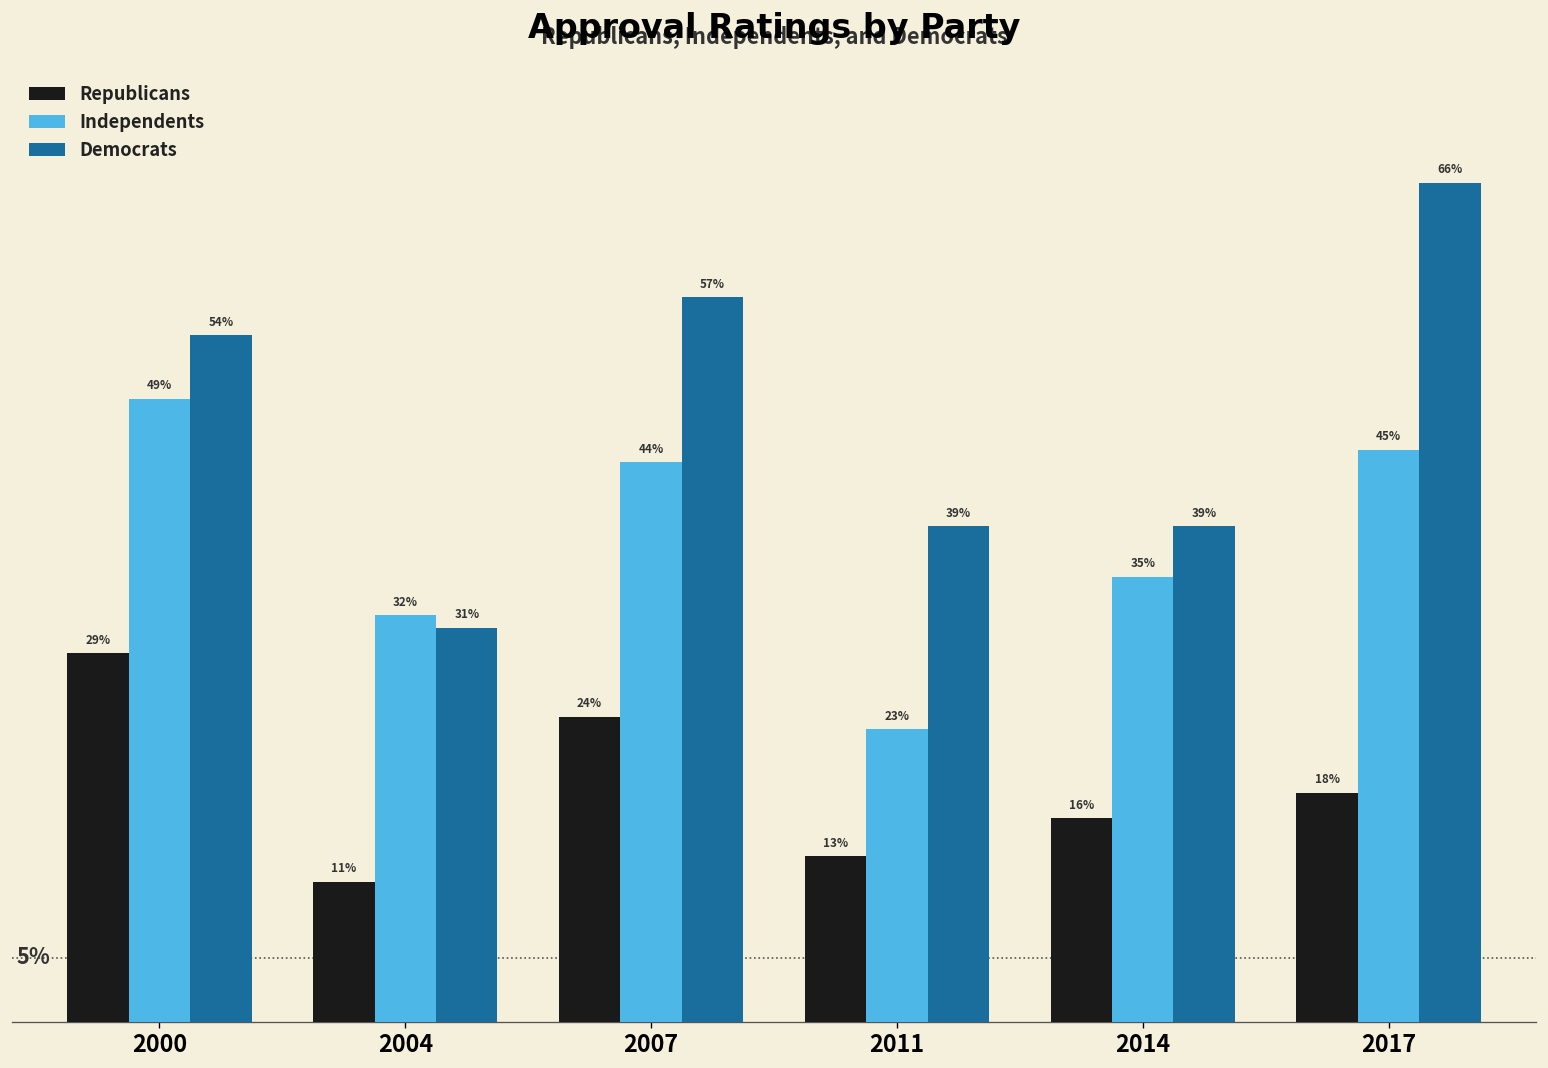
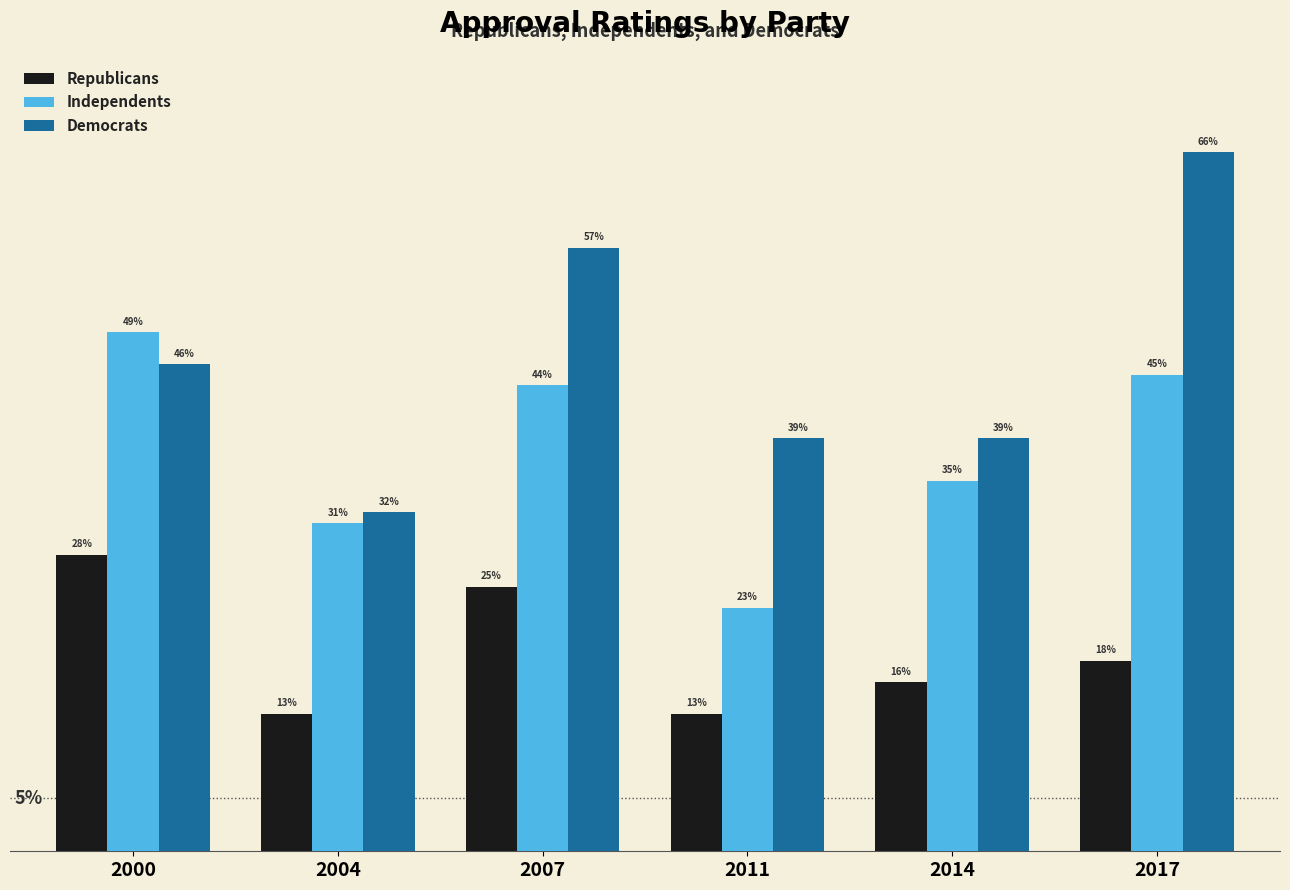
Republicans, 2000: 29% -> 28%
Democrats, 2000: 54% -> 46%
Republicans, 2004: 11% -> 13%
Independents, 2004: 32% -> 31%
Democrats, 2004: 31% -> 32%
Republicans, 2007: 24% -> 25%
